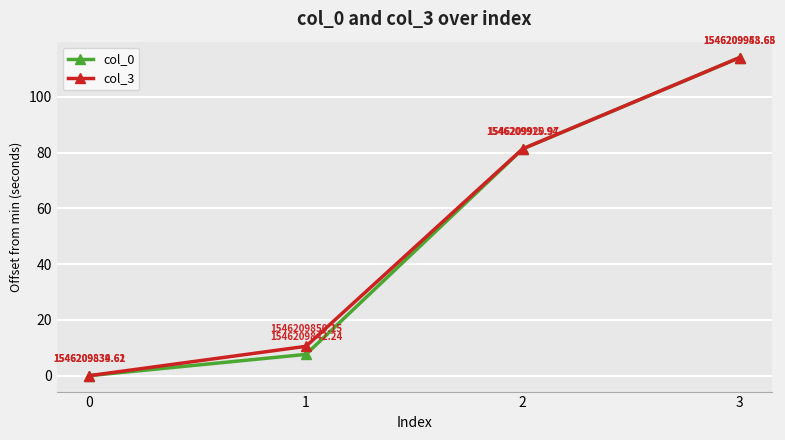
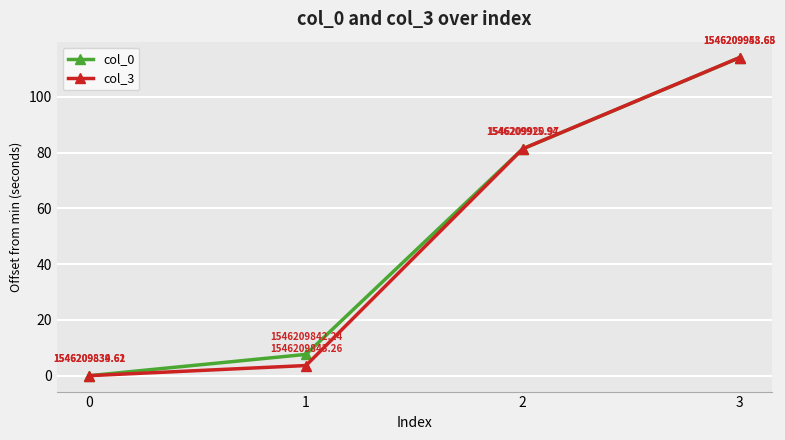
col_3, 1: 1546209850.15 -> 1546209843.26
